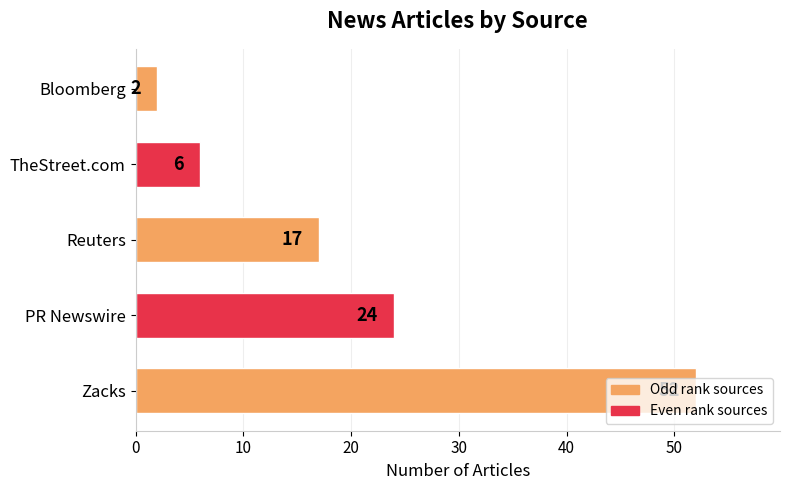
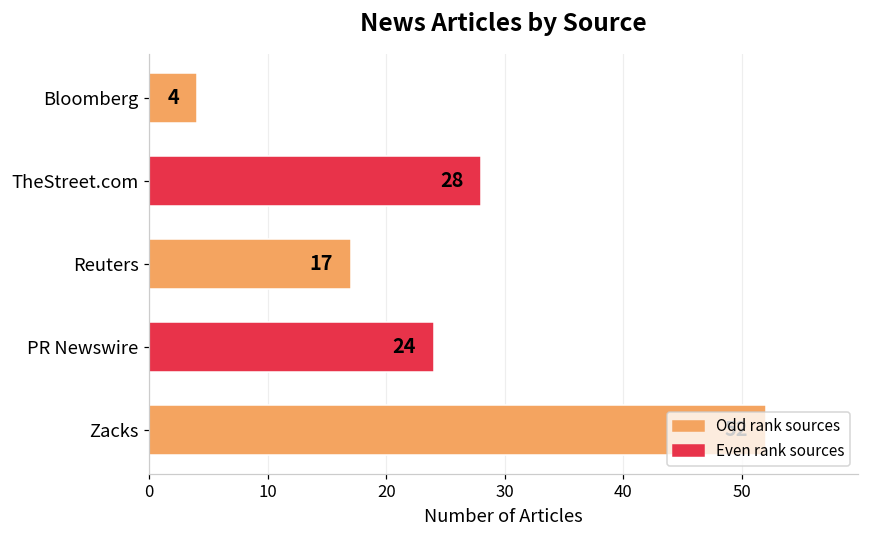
Bloomberg: 2 -> 4
TheStreet.com: 6 -> 28
